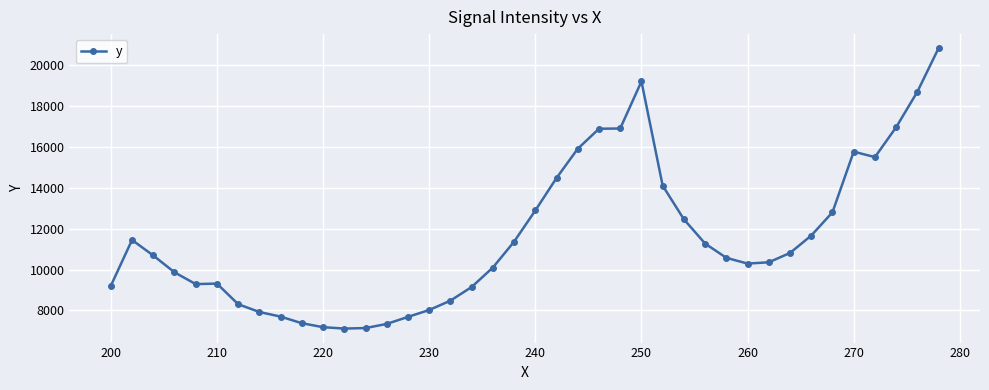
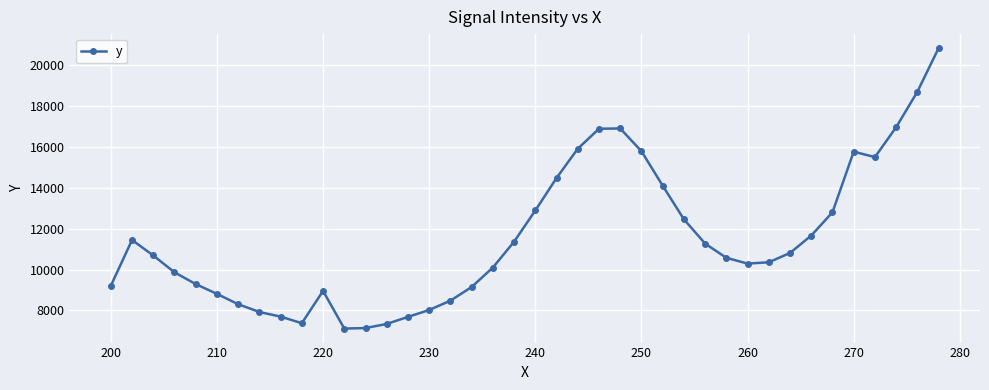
210: 9300 -> 8800
220: 7200 -> 9000
250: 19200 -> 15800
